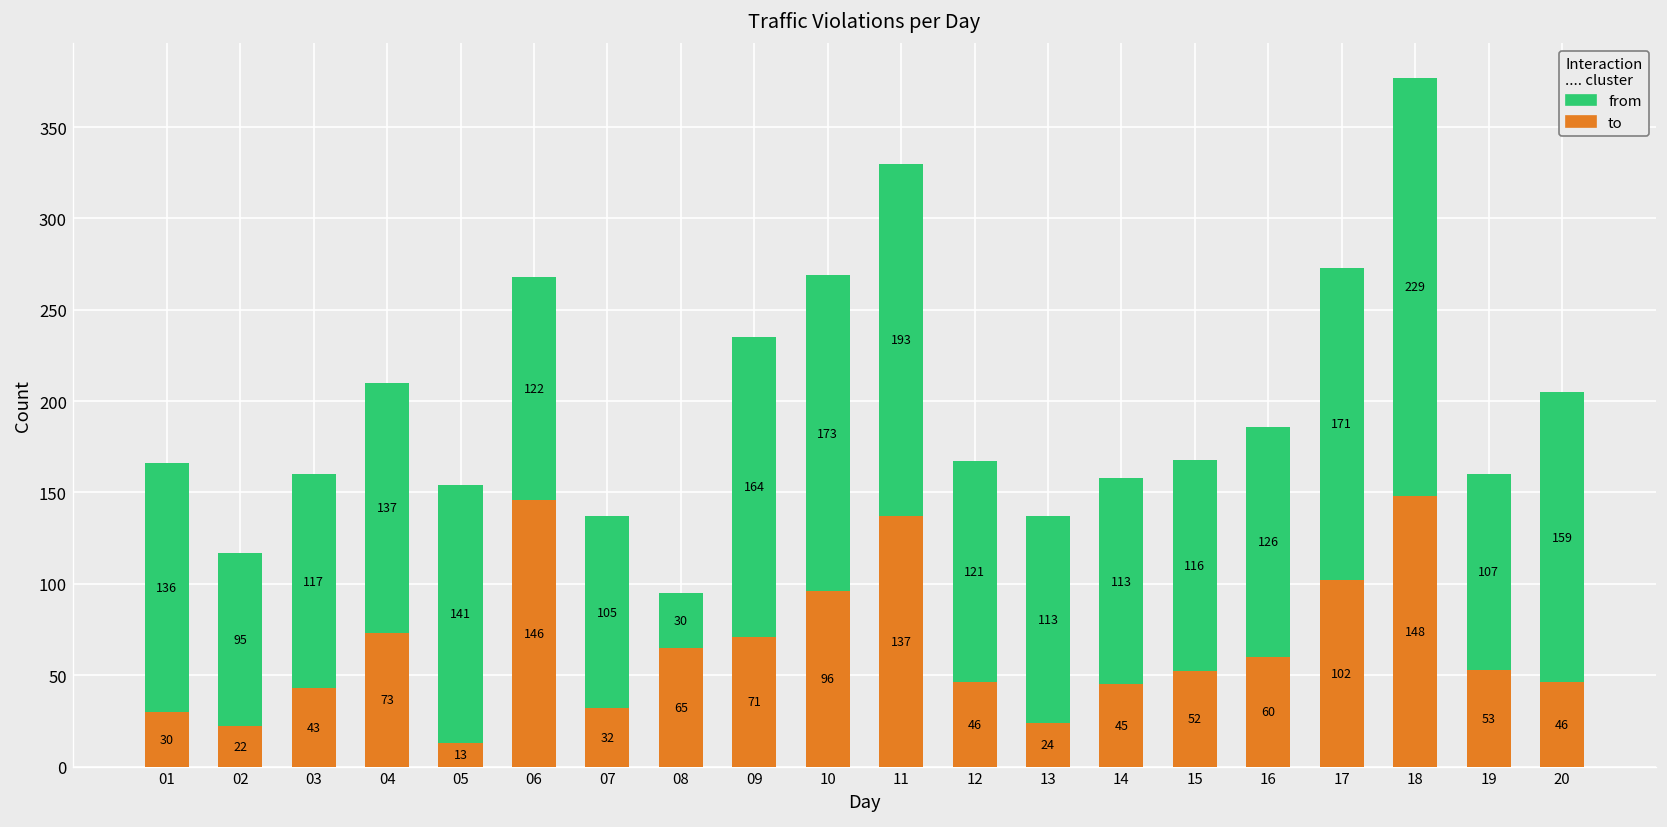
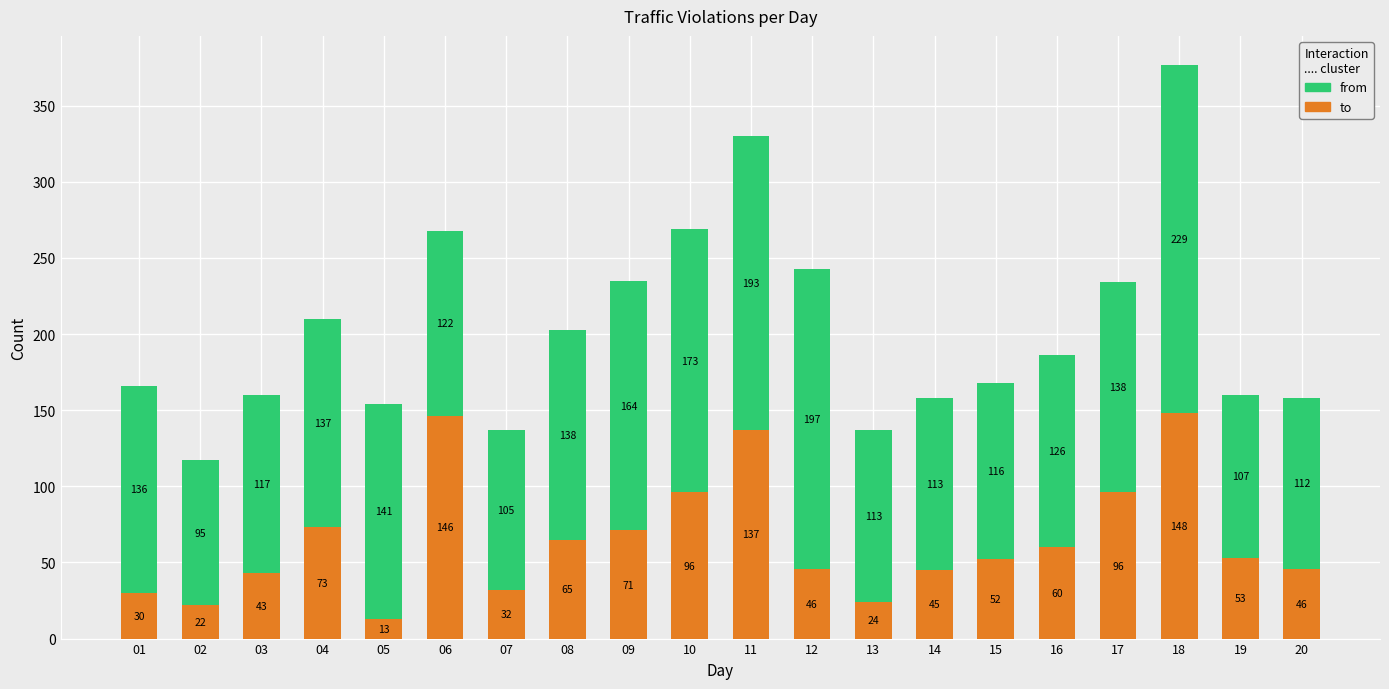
from, 08: 30 -> 138
from, 12: 121 -> 197
to, 17: 102 -> 96
from, 17: 171 -> 138
from, 20: 159 -> 112
